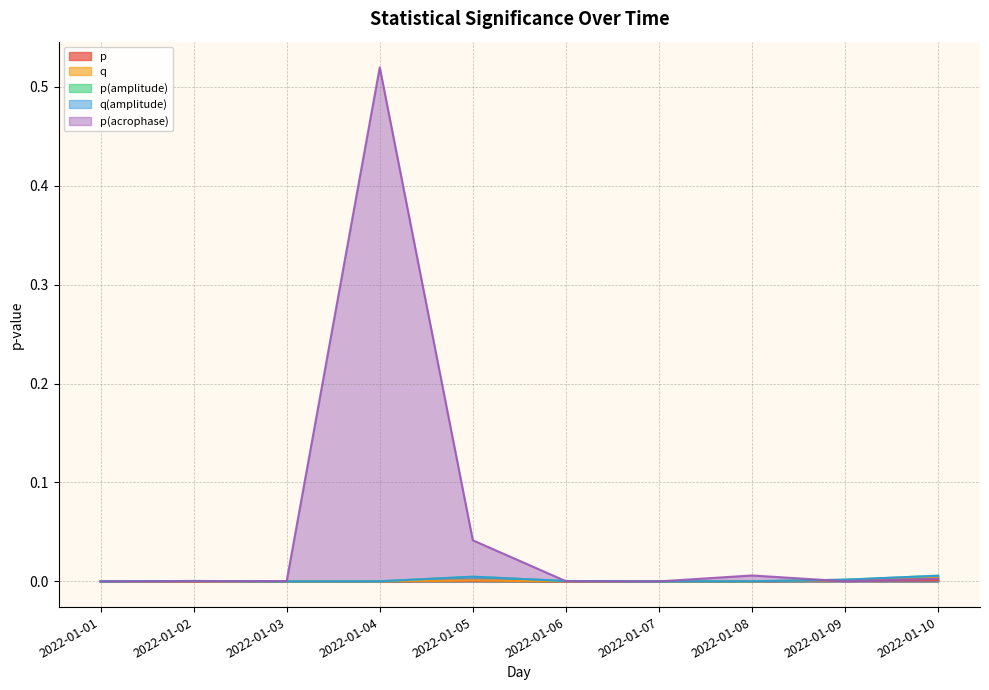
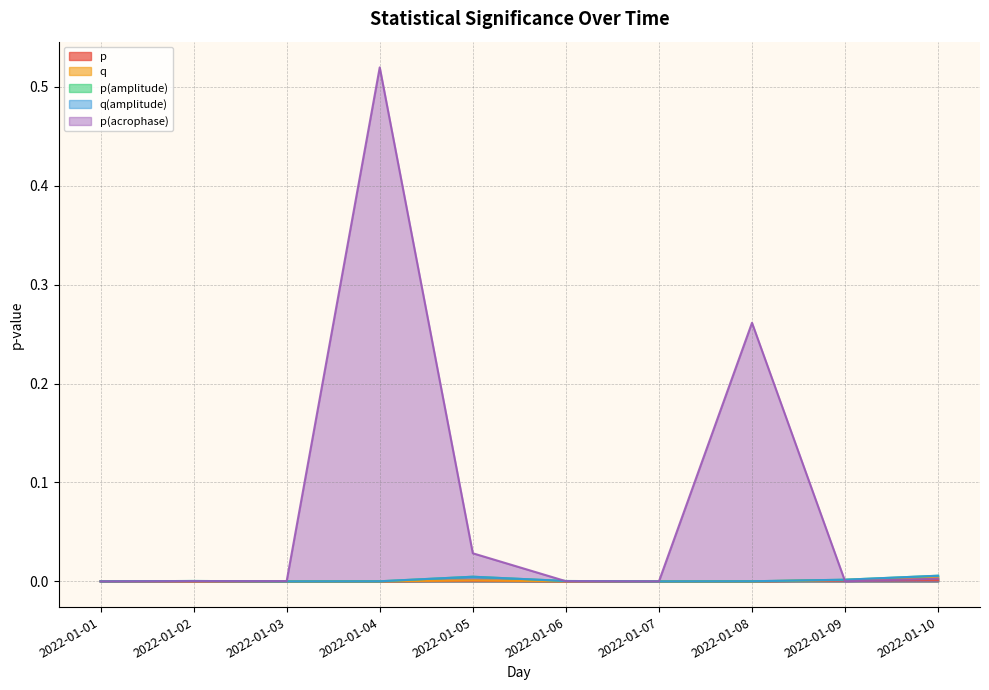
p(acrophase), 2022-01-05: 0.04 -> 0.03
p(acrophase), 2022-01-08: 0.01 -> 0.26
